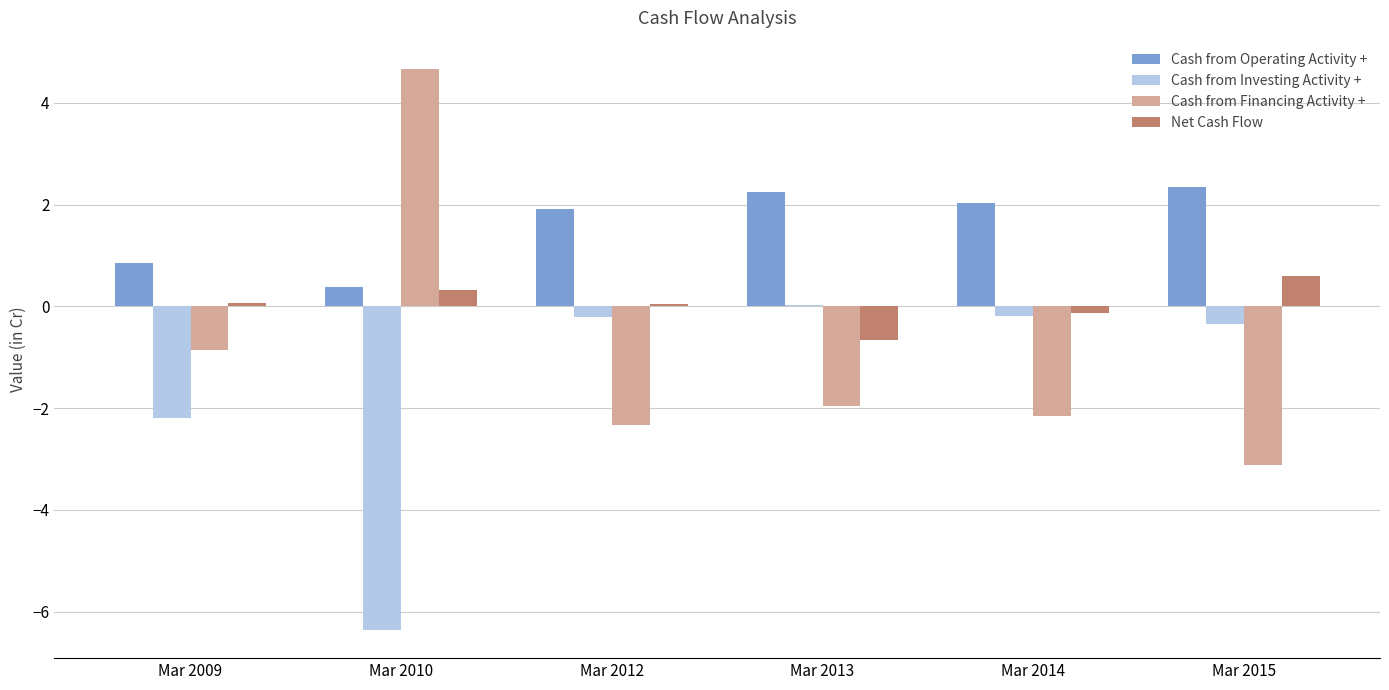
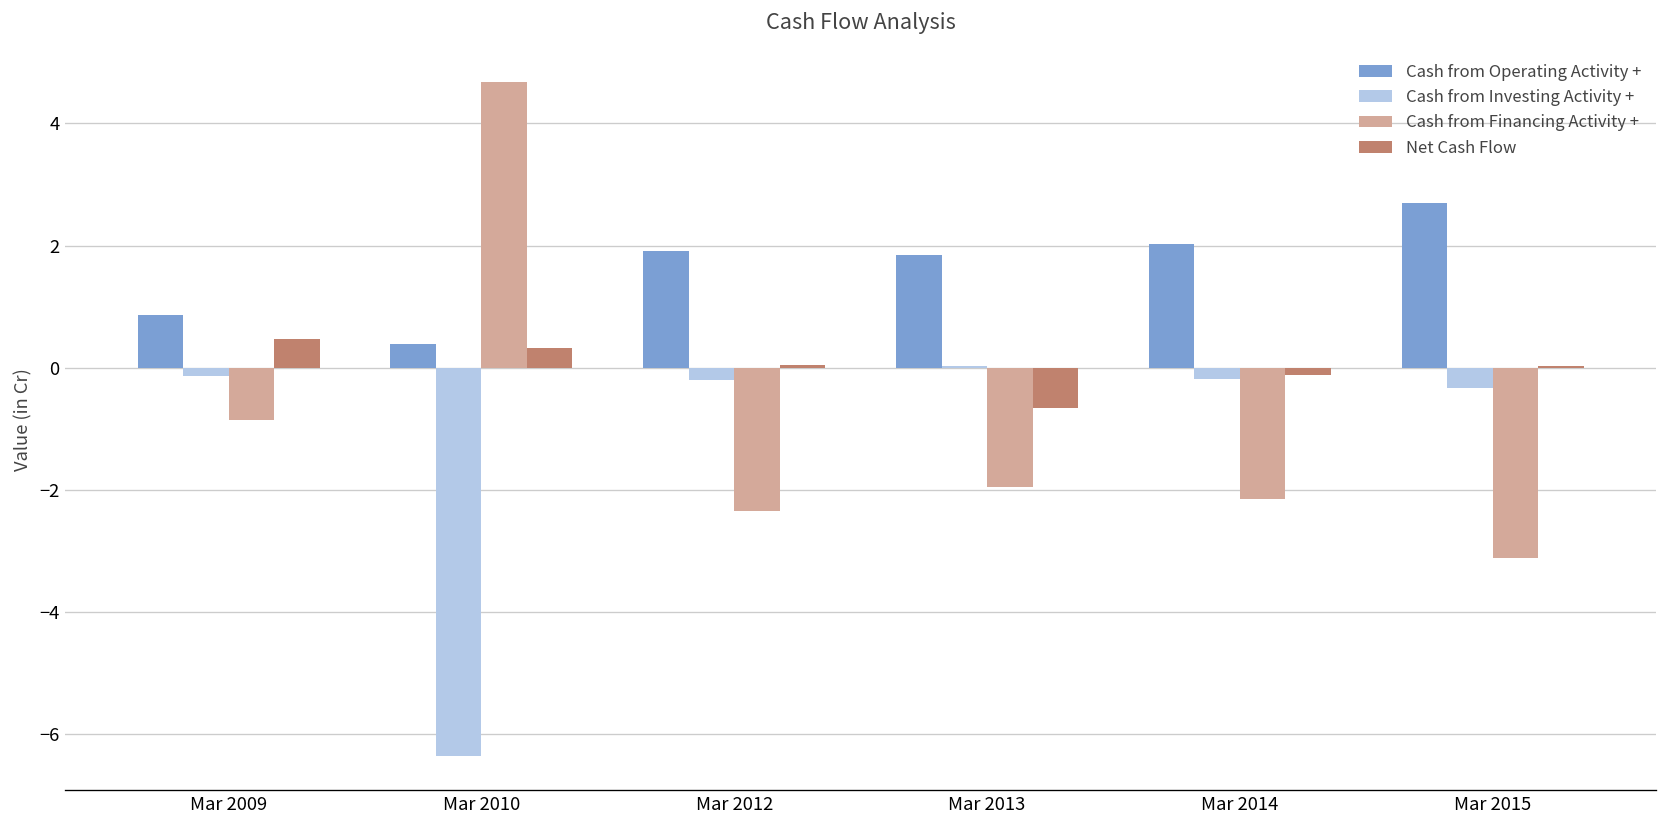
Cash from Investing Activity +, Mar 2009: -2.2 -> -0.1
Net Cash Flow, Mar 2009: 0.1 -> 0.5
Cash from Operating Activity +, Mar 2013: 2.3 -> 1.8
Cash from Operating Activity +, Mar 2015: 2.4 -> 2.7
Net Cash Flow, Mar 2015: 0.6 -> 0.0
